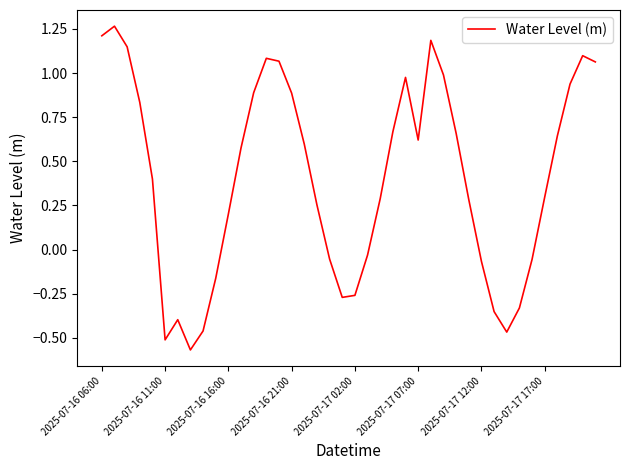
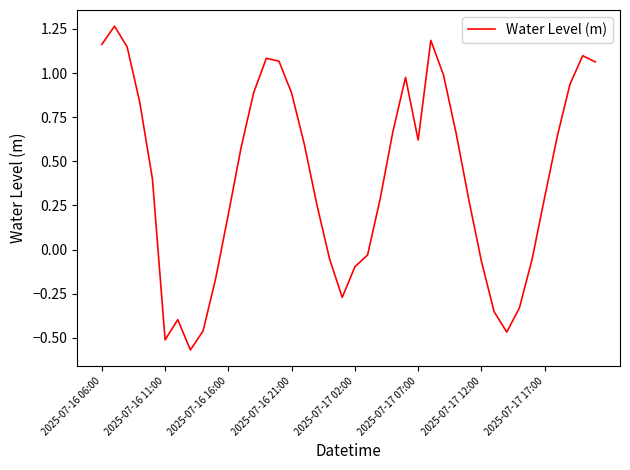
2025-07-16 06:00: 1.21 -> 1.16
2025-07-17 02:00: -0.26 -> -0.10
